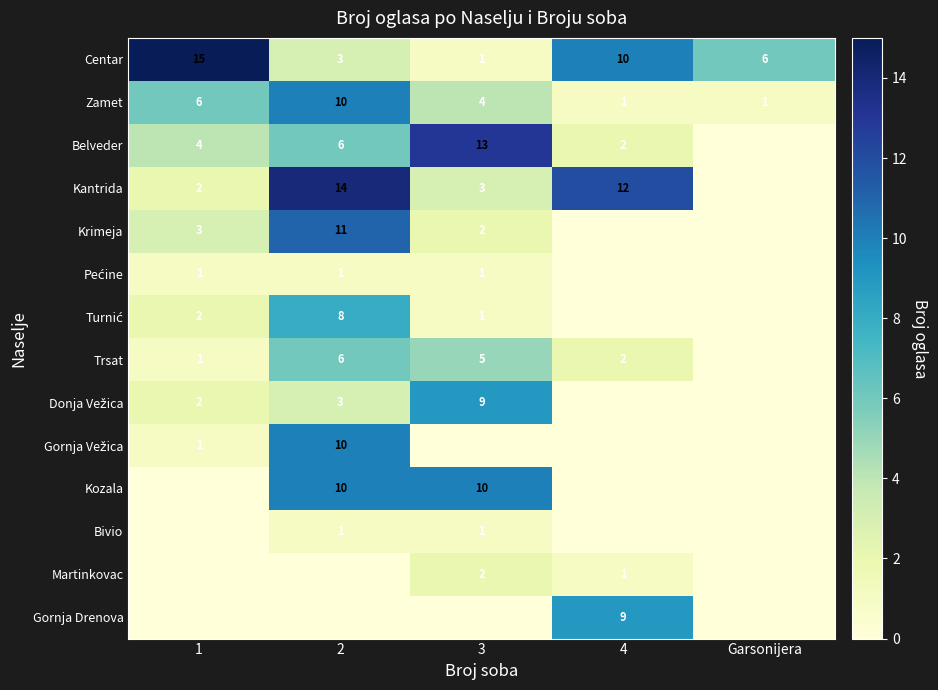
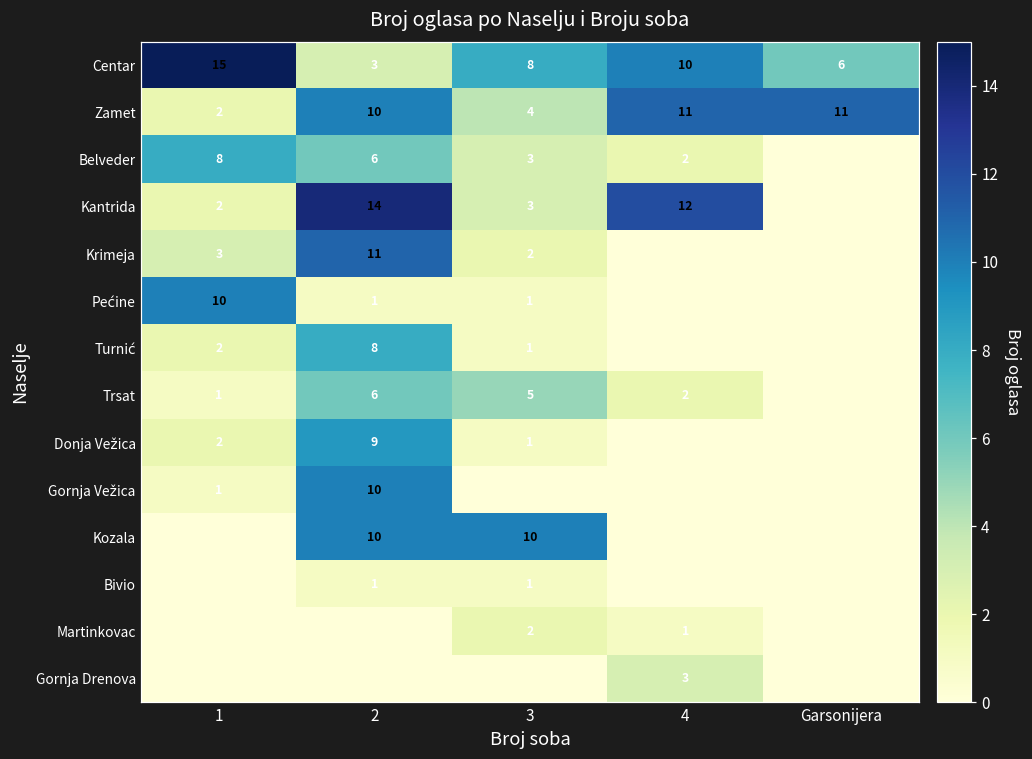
Centar, 3: 1 -> 8
Zamet, 1: 6 -> 2
Zamet, 4: 1 -> 11
Zamet, Garsonijera: 1 -> 11
Belveder, 1: 4 -> 8
Belveder, 3: 13 -> 3
Pećine, 1: 1 -> 10
Donja Vežica, 2: 3 -> 9
Donja Vežica, 3: 9 -> 1
Gornja Drenova, 4: 9 -> 3
